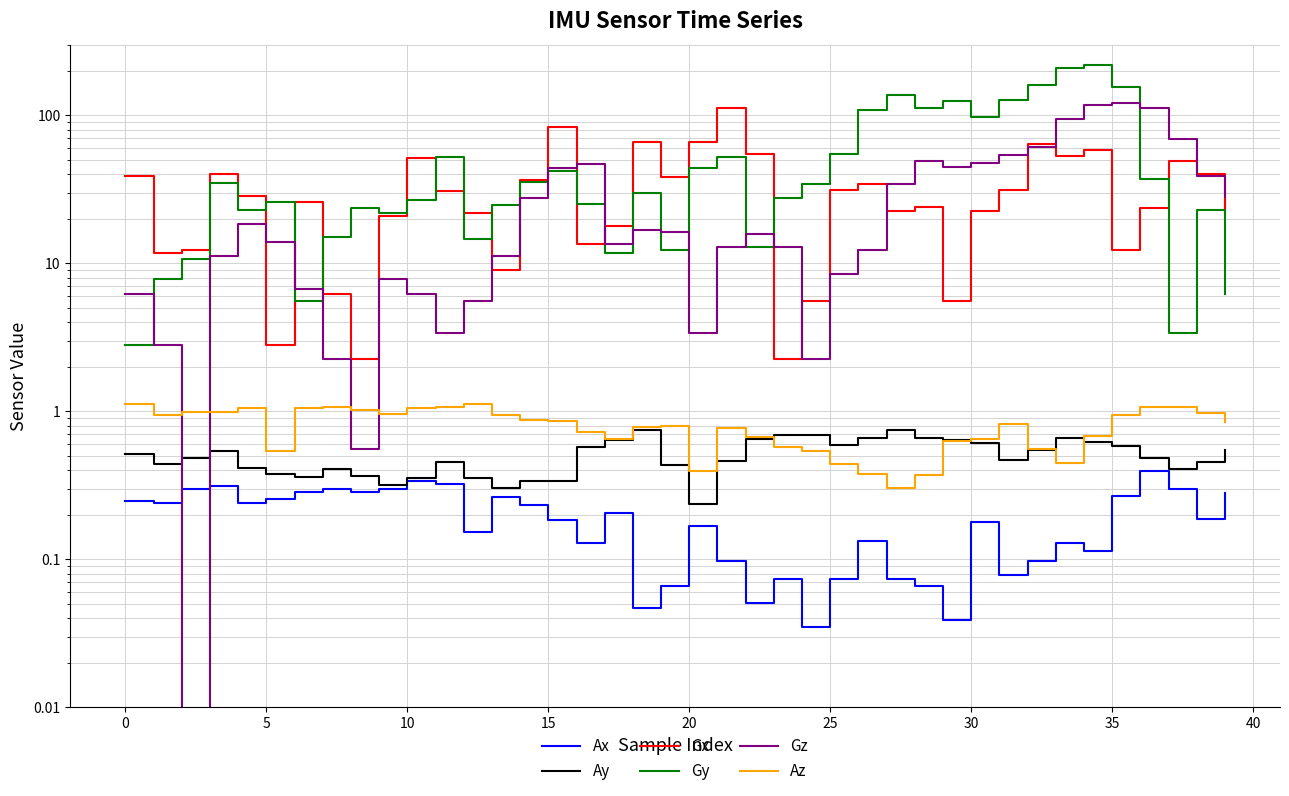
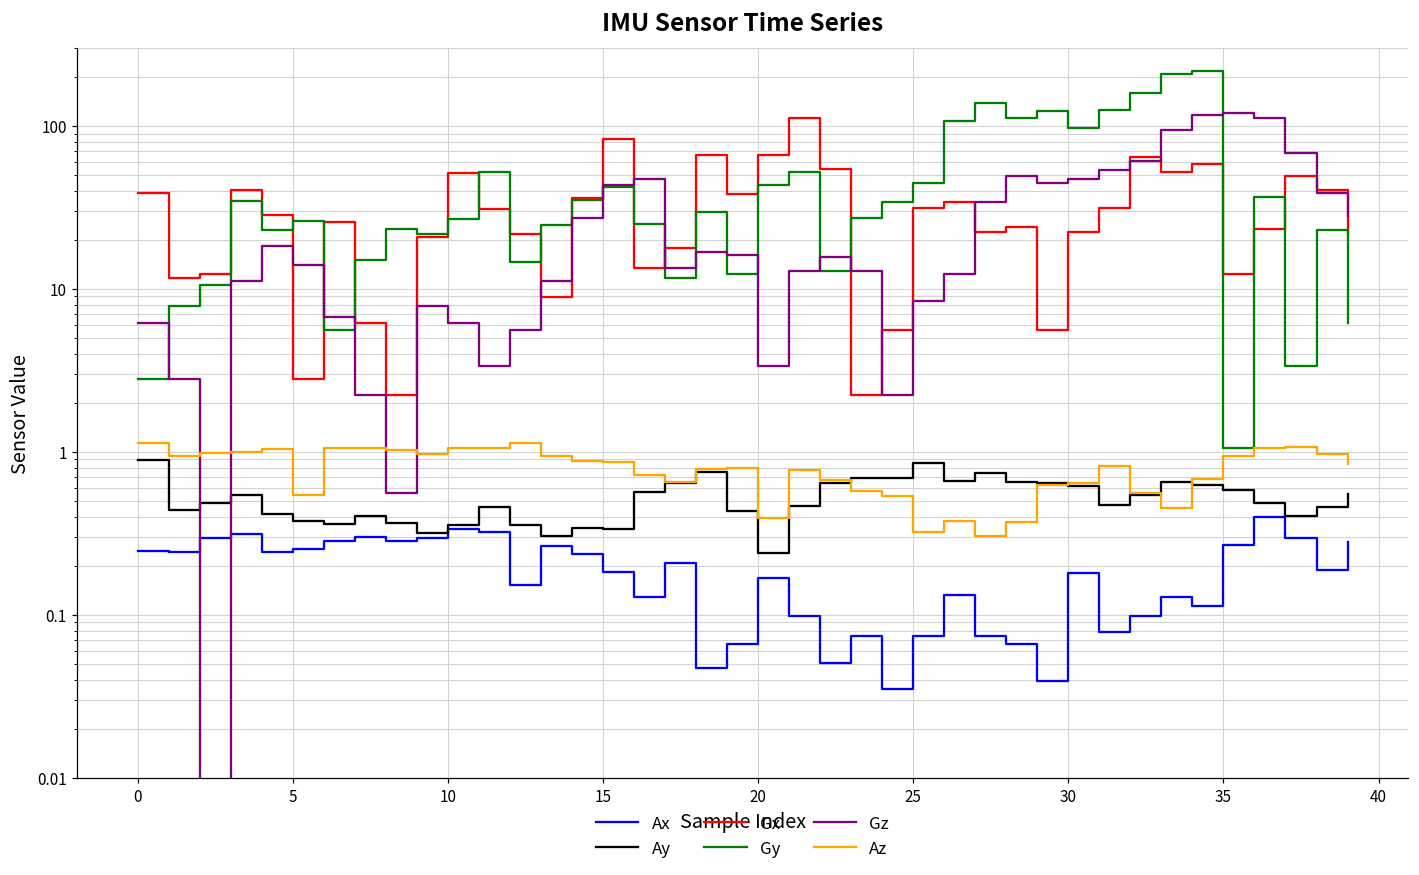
Ay, 0: 0.51 -> 0.9
Ay, 25: 0.59 -> 0.9
Gy, 25: 55 -> 45
Az, 25: 0.44 -> 0.32
Gy, 35: 160 -> 1.0
